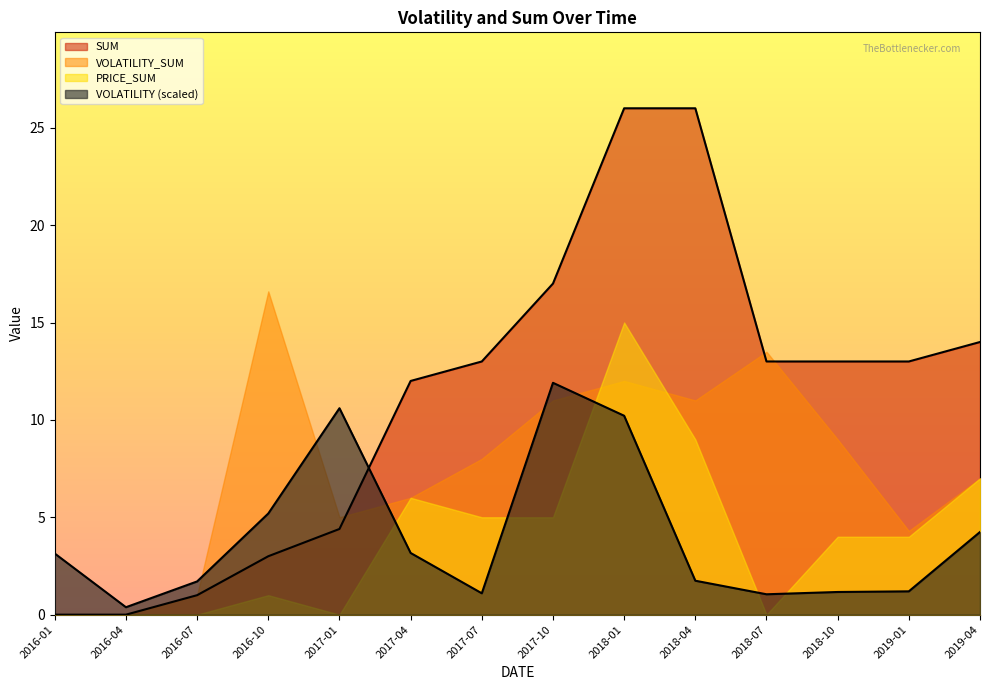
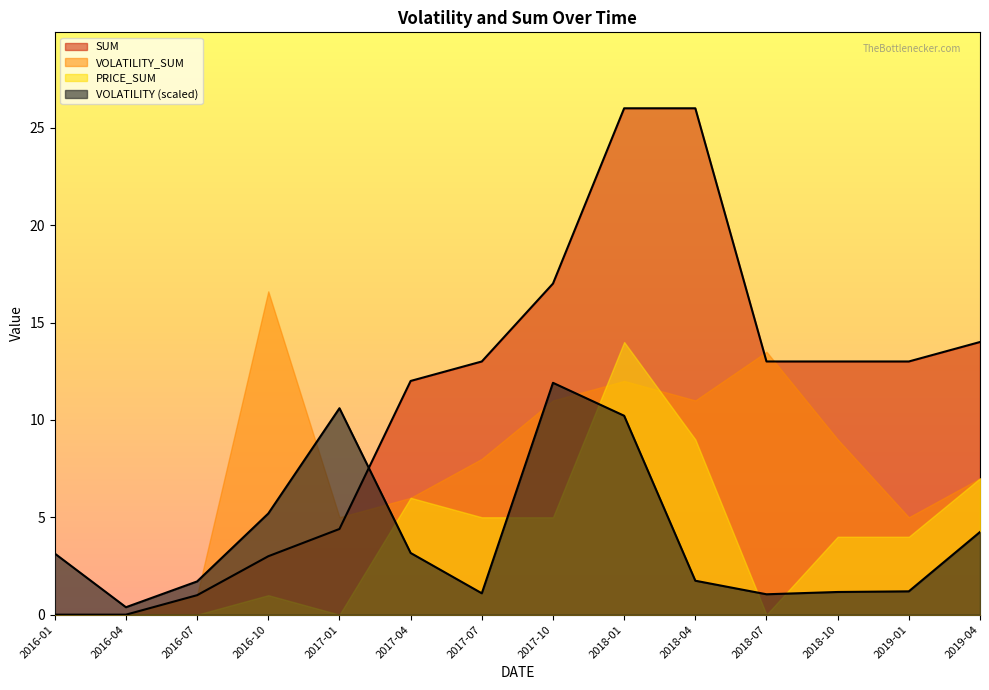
PRICE_SUM, 2018-01: 15 -> 14
VOLATILITY_SUM, 2019-01: 4.3 -> 5.0
